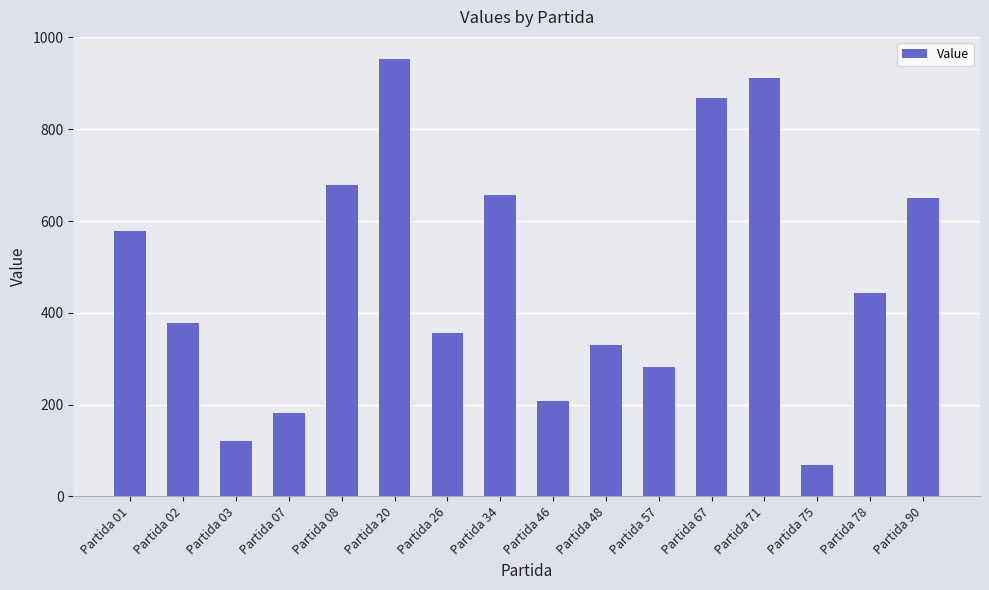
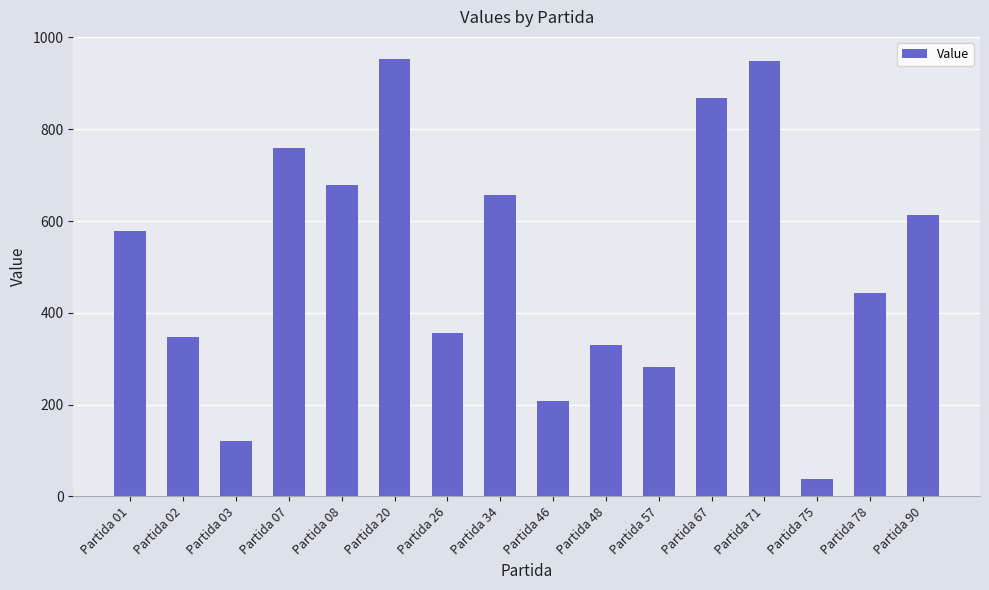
Partida 02: 380 -> 350
Partida 07: 180 -> 760
Partida 71: 910 -> 950
Partida 75: 70 -> 40
Partida 90: 650 -> 610
